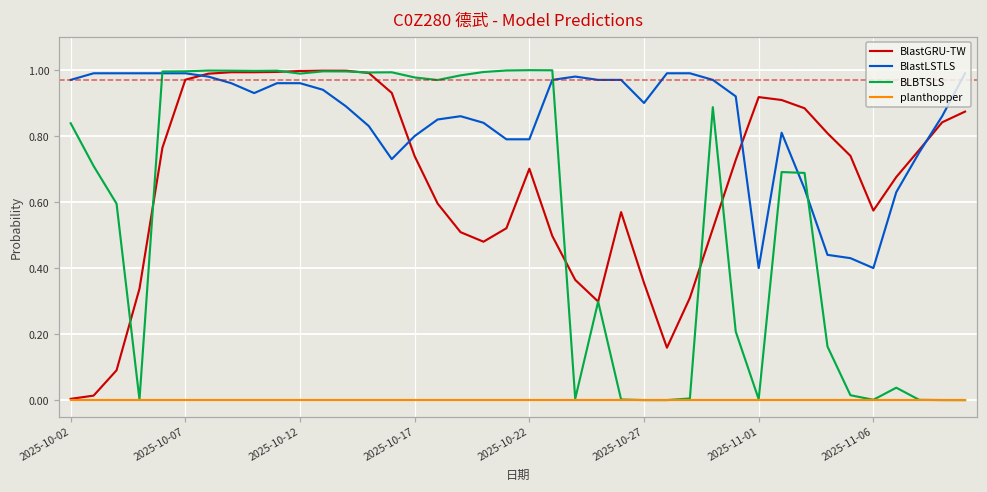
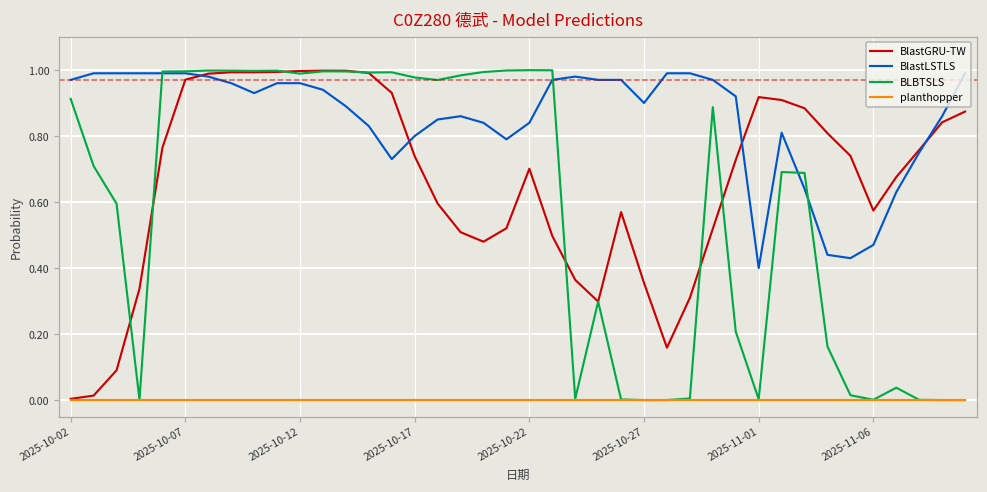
BLBTSLS, 2025-10-02: 0.84 -> 0.91
BlastLSTLS, 2025-10-22: 0.79 -> 0.84
BlastLSTLS, 2025-11-06: 0.40 -> 0.47
